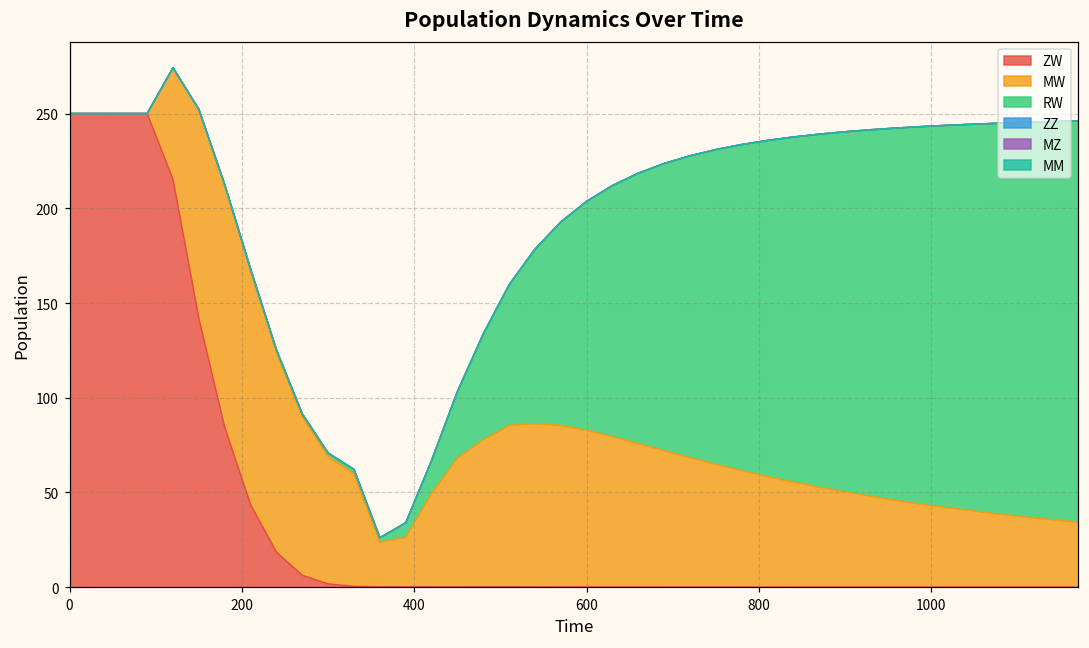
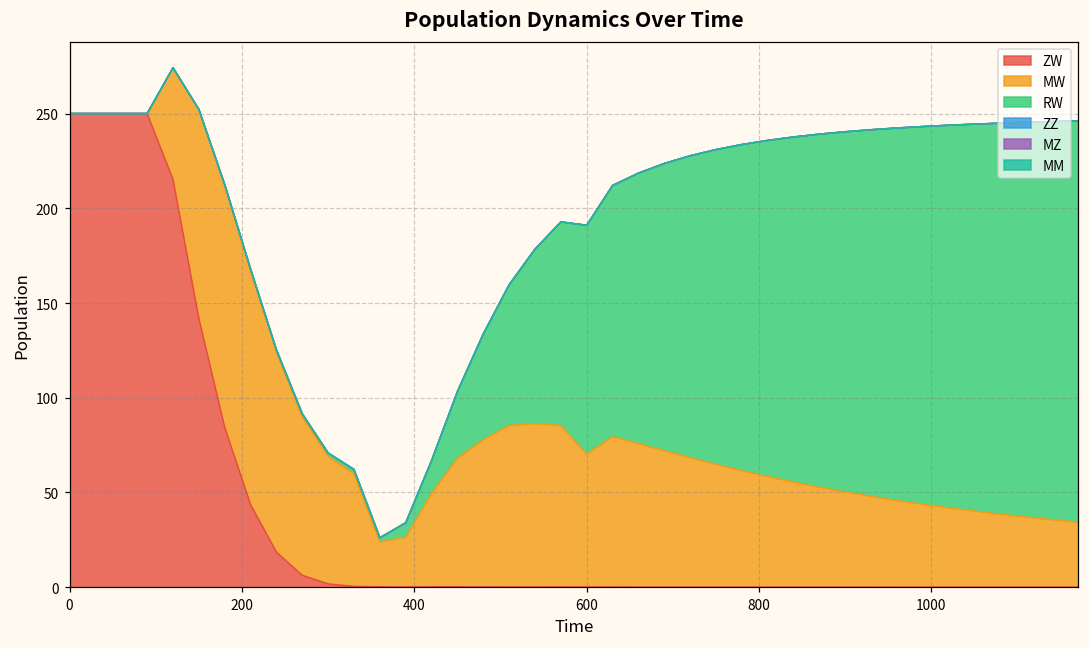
MW, 600: 83 -> 70
